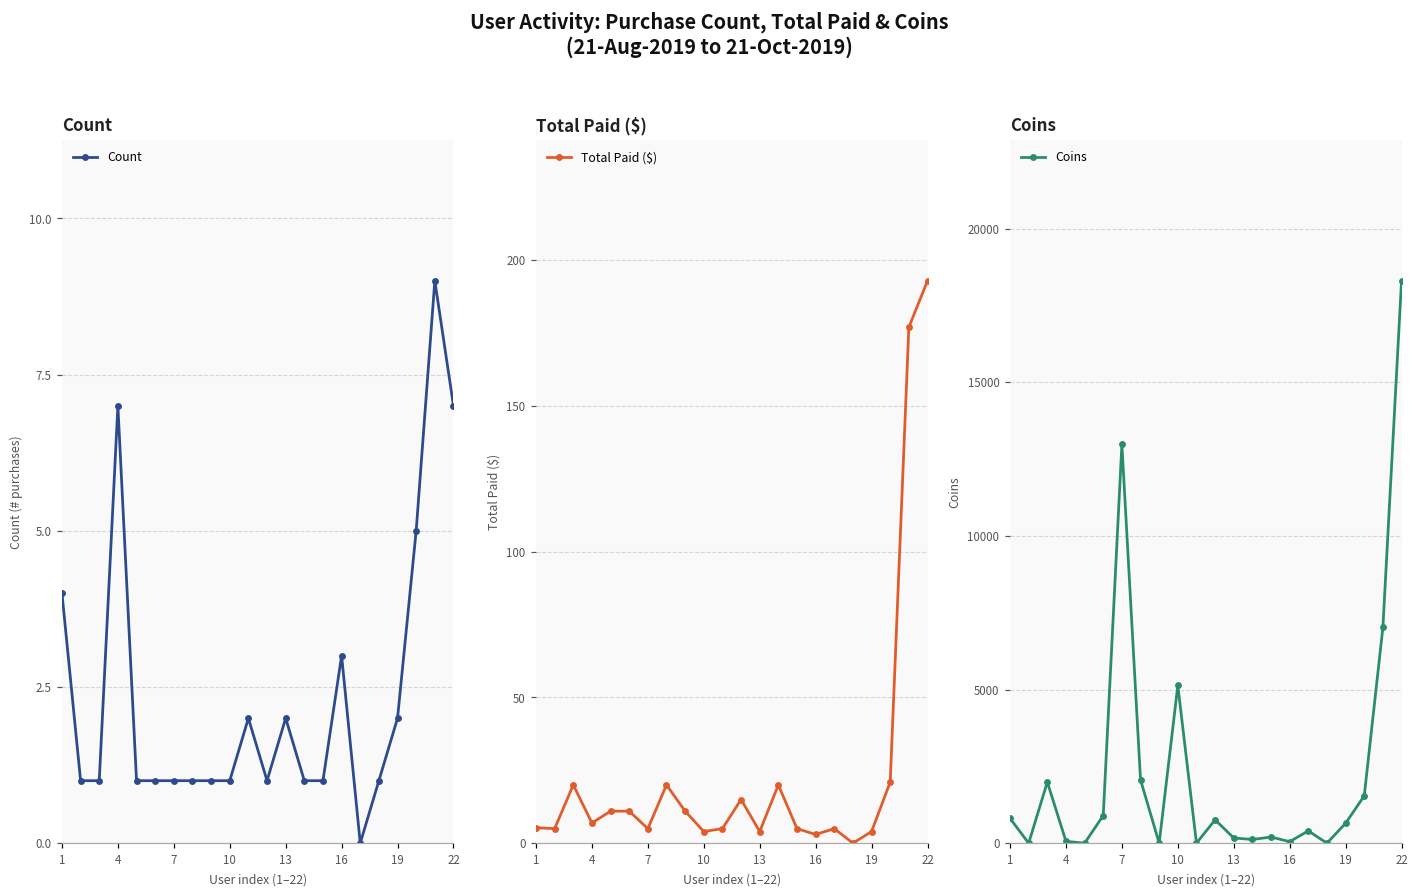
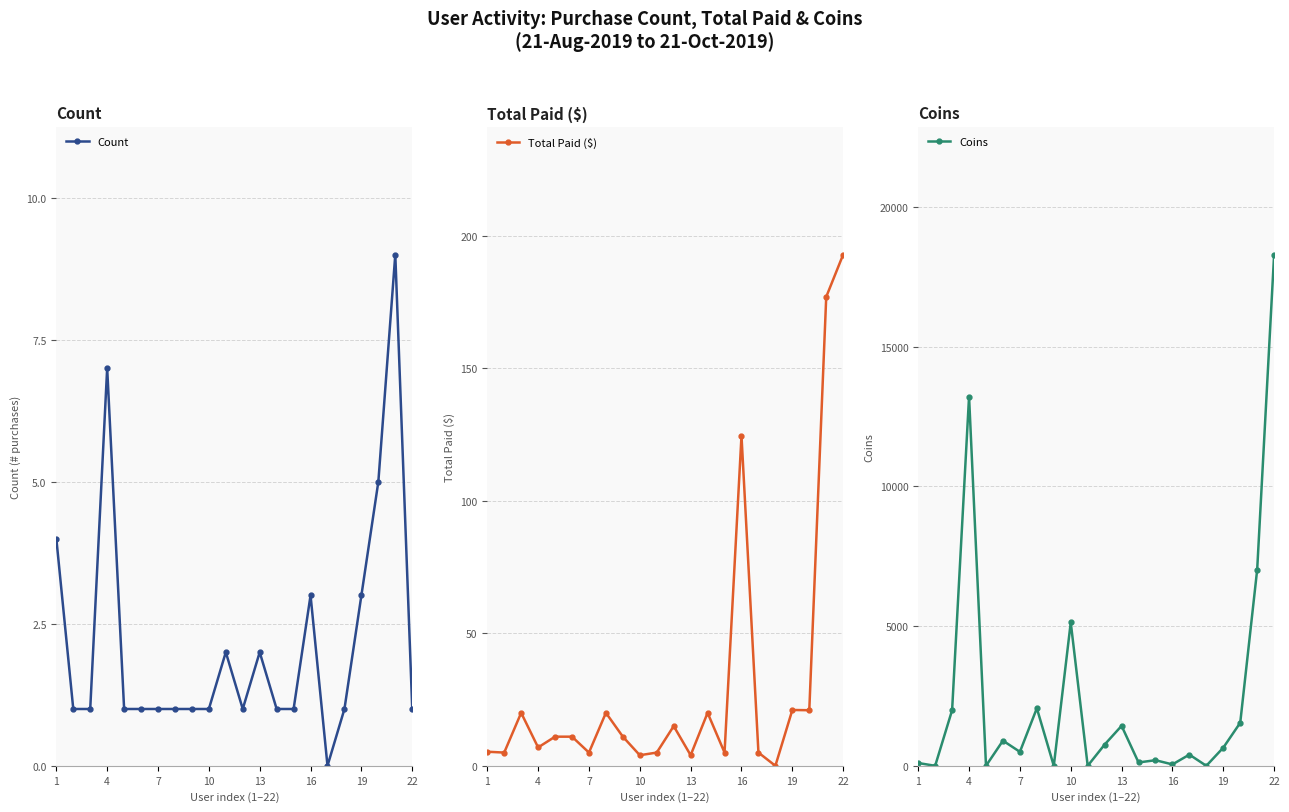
Count, 19: 2 -> 3
Count, 22: 7 -> 1
Total Paid ($), 16: 3 -> 125
Total Paid ($), 19: 4 -> 21
Coins, 1: 800 -> 100
Coins, 4: 100 -> 13200
Coins, 7: 13000 -> 500
Coins, 13: 200 -> 1400
